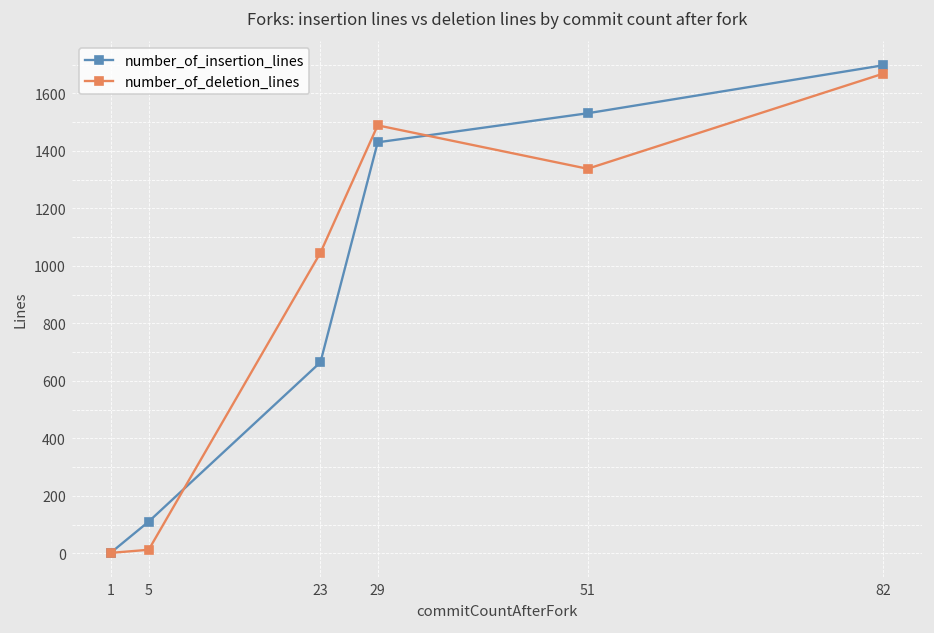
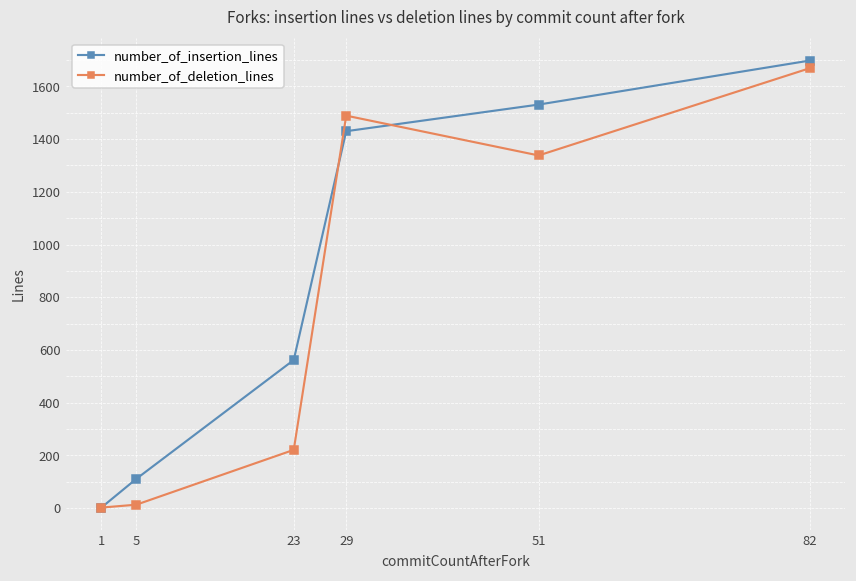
number_of_insertion_lines, 23: 670 -> 560
number_of_deletion_lines, 23: 1050 -> 220
